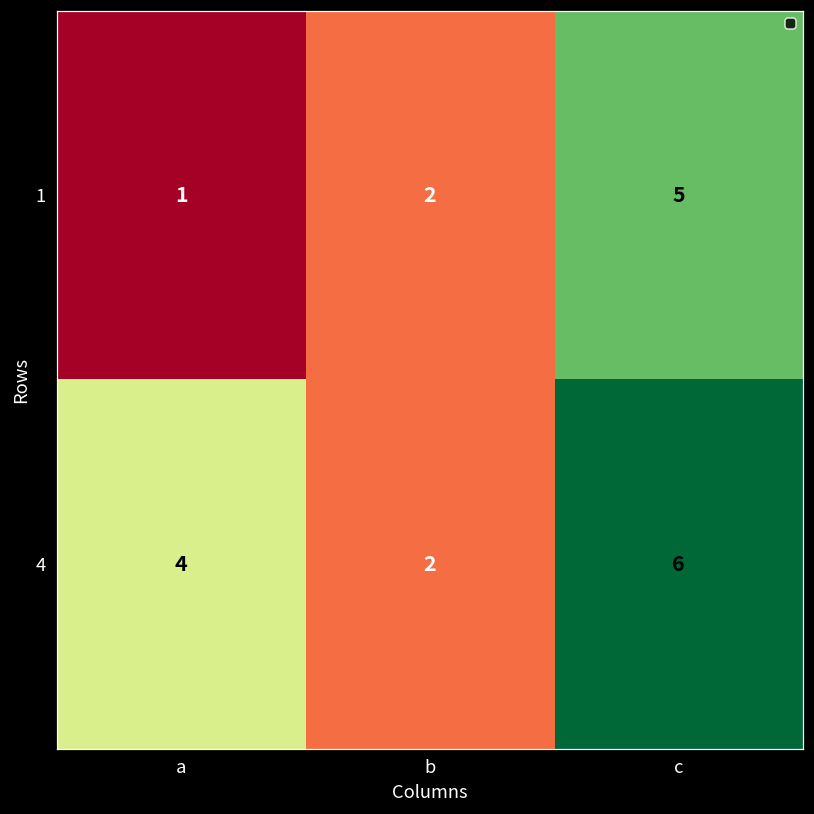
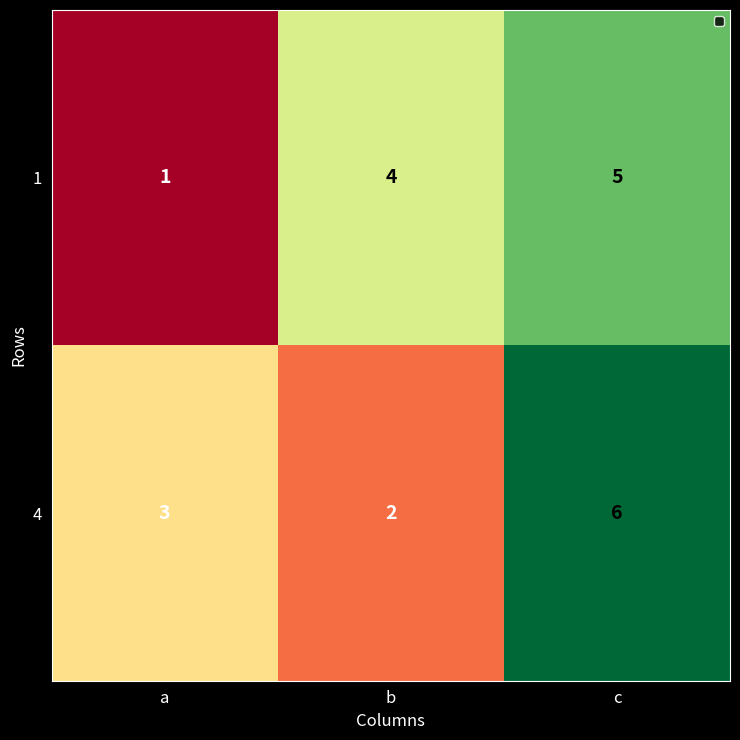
1, b: 2 -> 4
4, a: 4 -> 3
